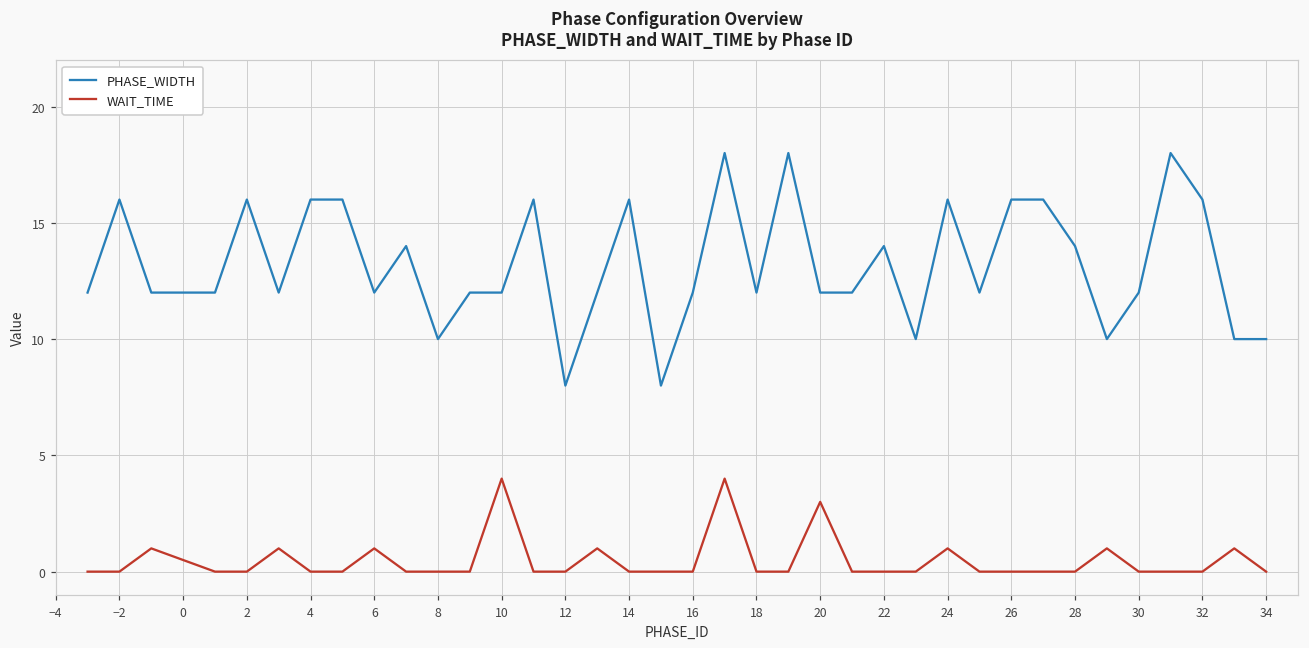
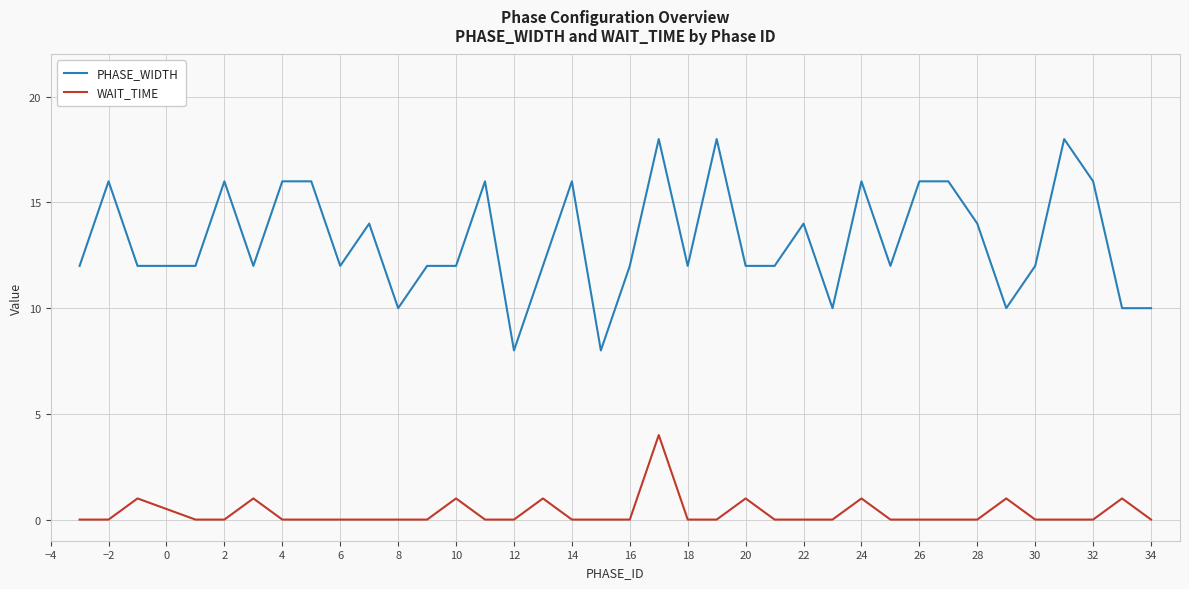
WAIT_TIME, 6: 1 -> 0
WAIT_TIME, 10: 4 -> 1
WAIT_TIME, 20: 3 -> 1
